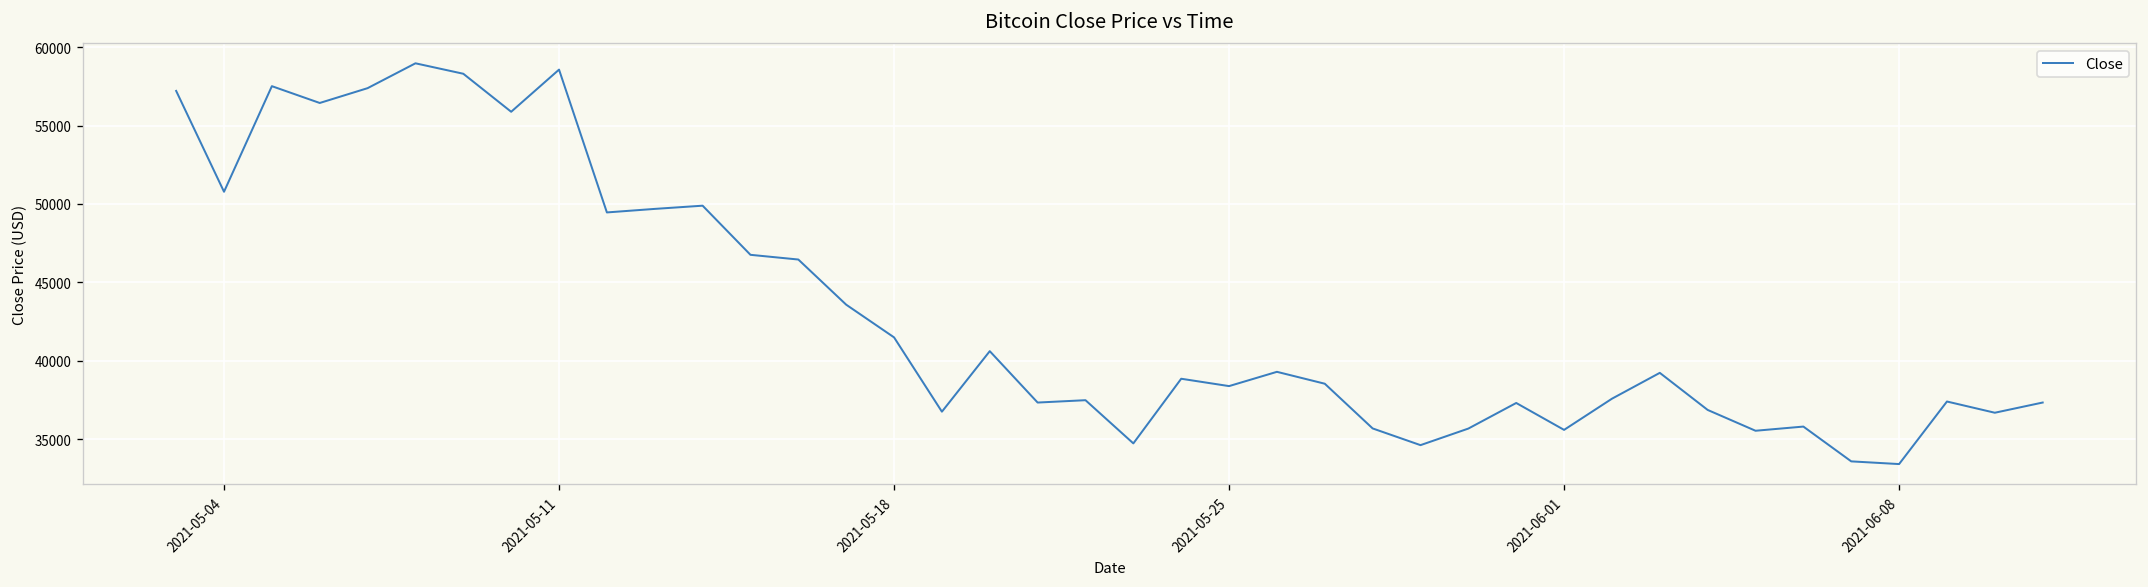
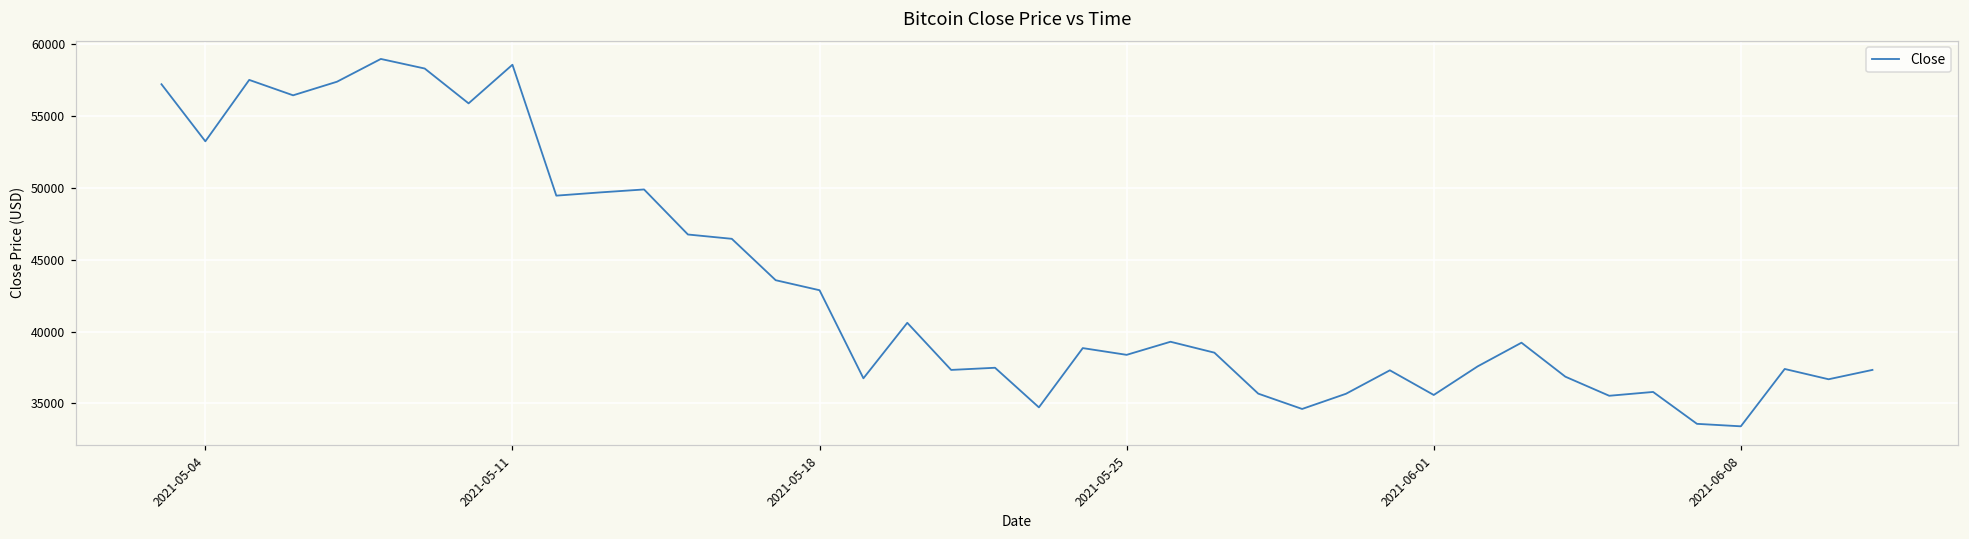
2021-05-04: 50800 -> 53200
2021-05-18: 41500 -> 42900
